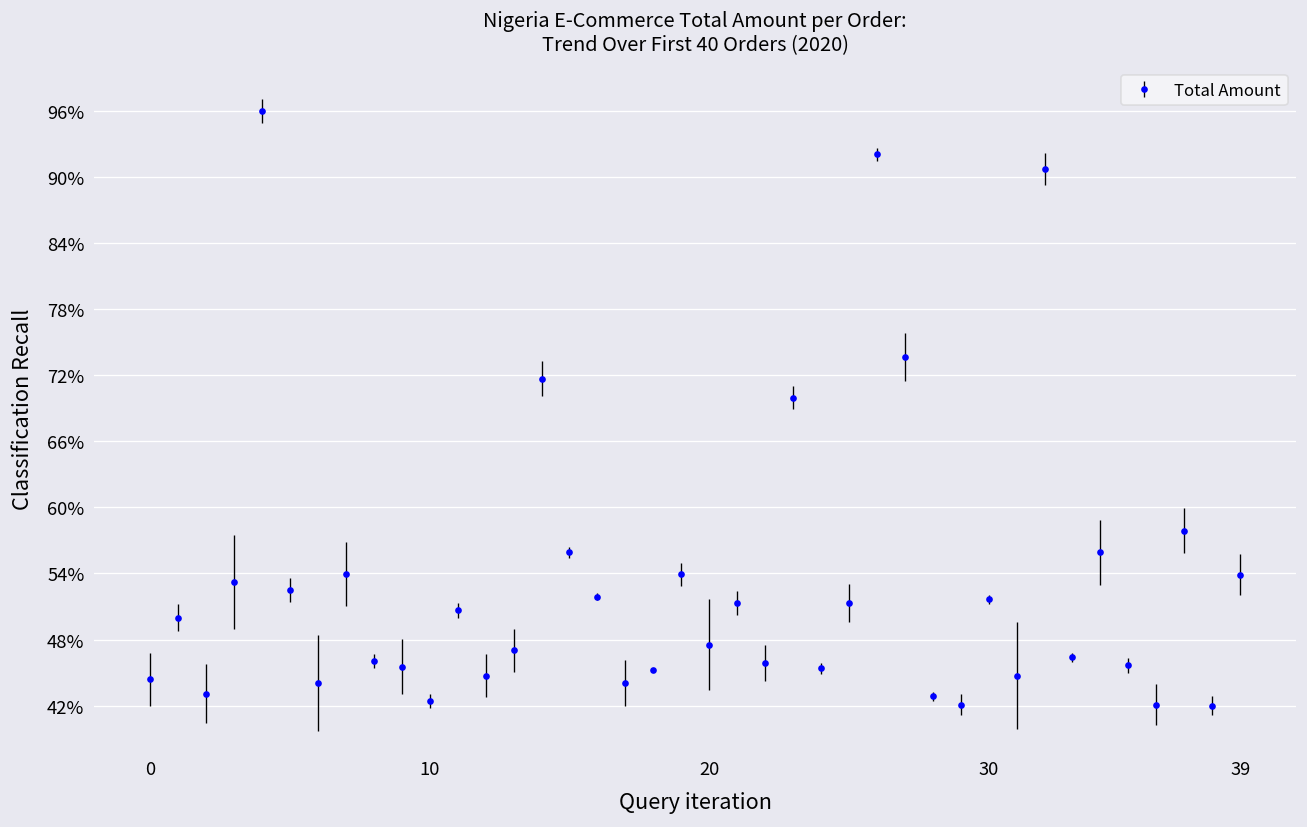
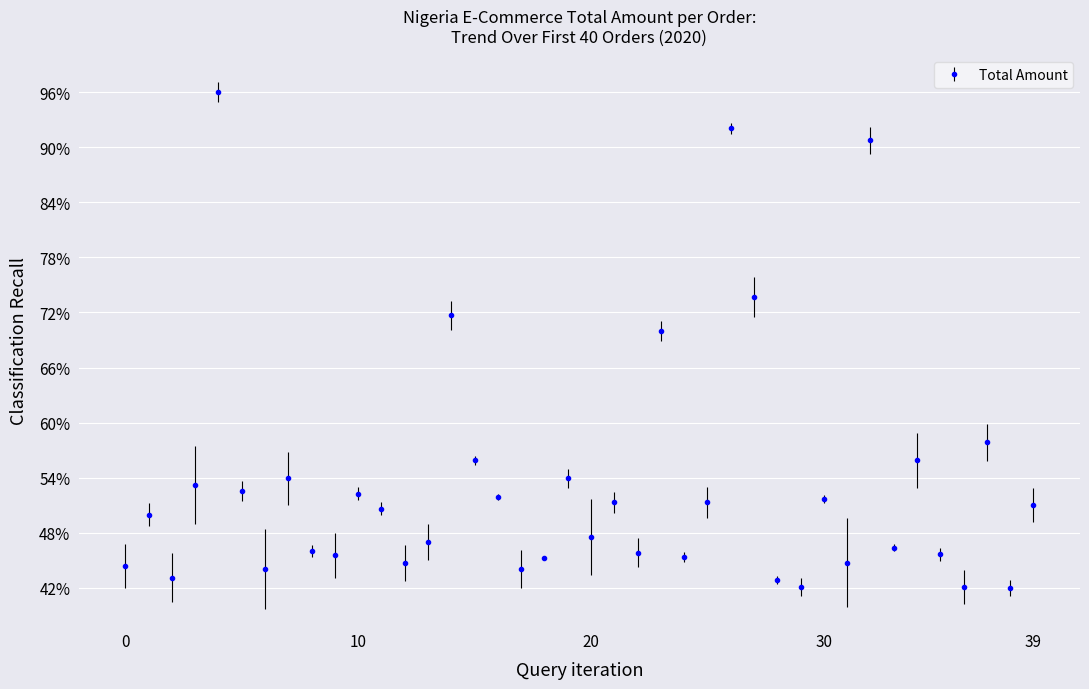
10: 42% -> 52%
39: 54% -> 51%
